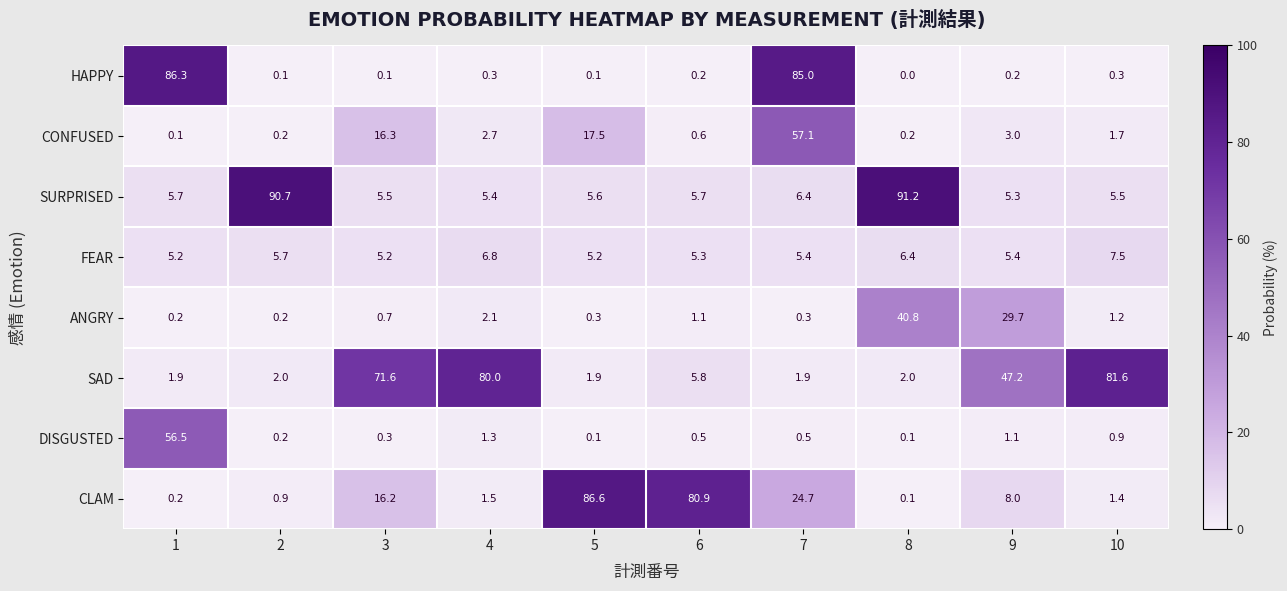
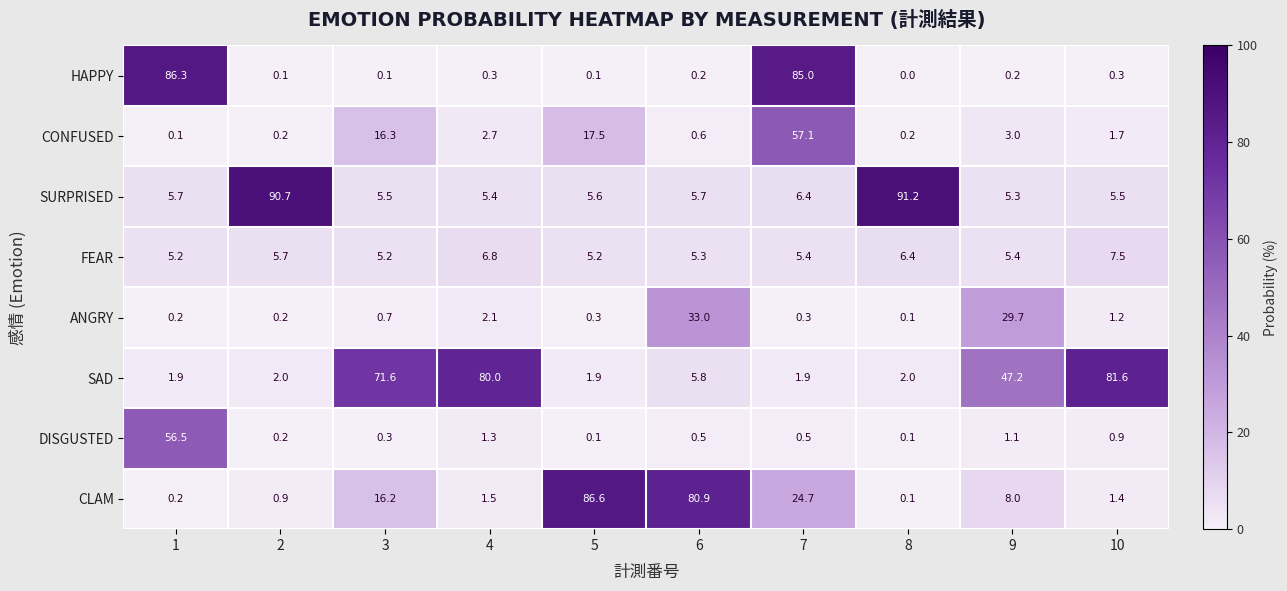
ANGRY, 6: 1.1 -> 33.0
ANGRY, 8: 40.8 -> 0.1
